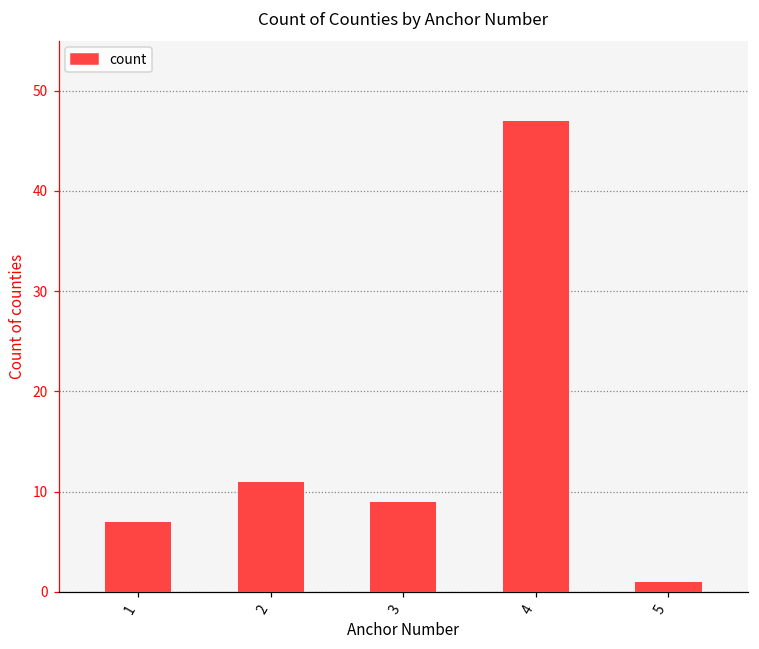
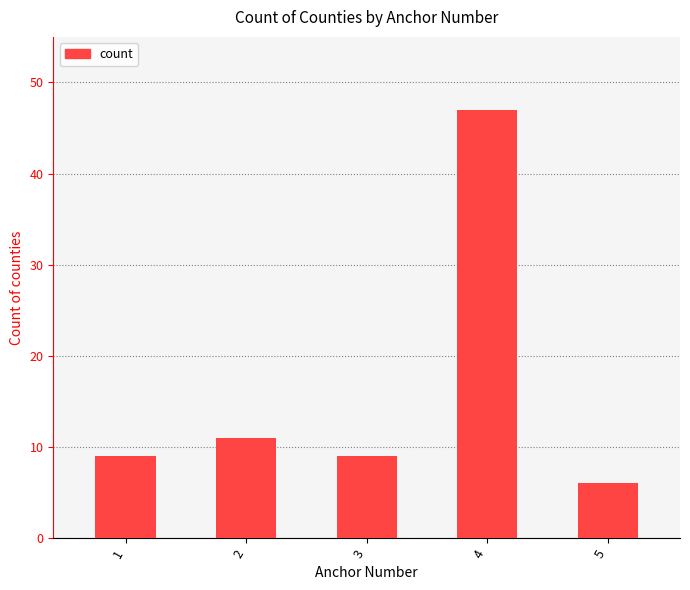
1: 7 -> 9
5: 1 -> 6
